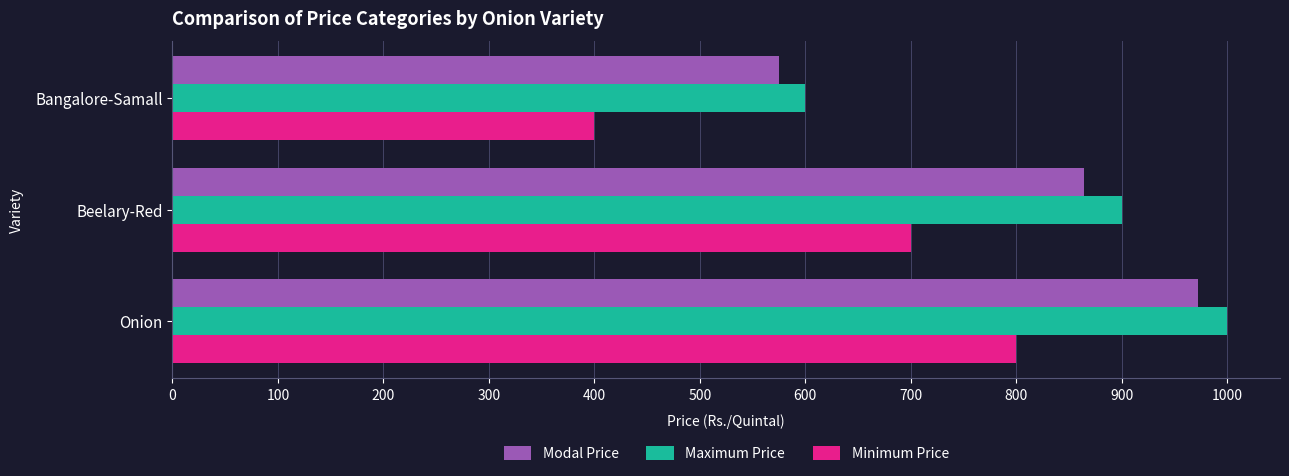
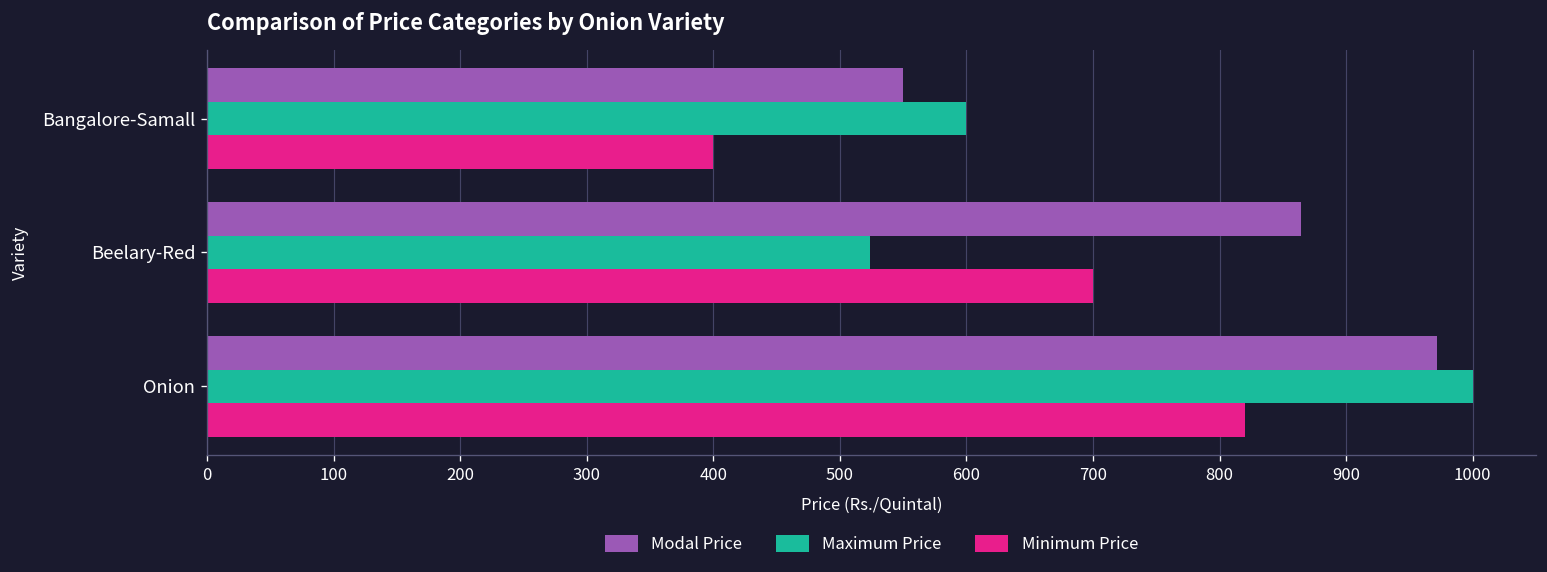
Modal Price, Bangalore-Samall: 575 -> 550
Maximum Price, Beelary-Red: 900 -> 524
Minimum Price, Onion: 800 -> 820
